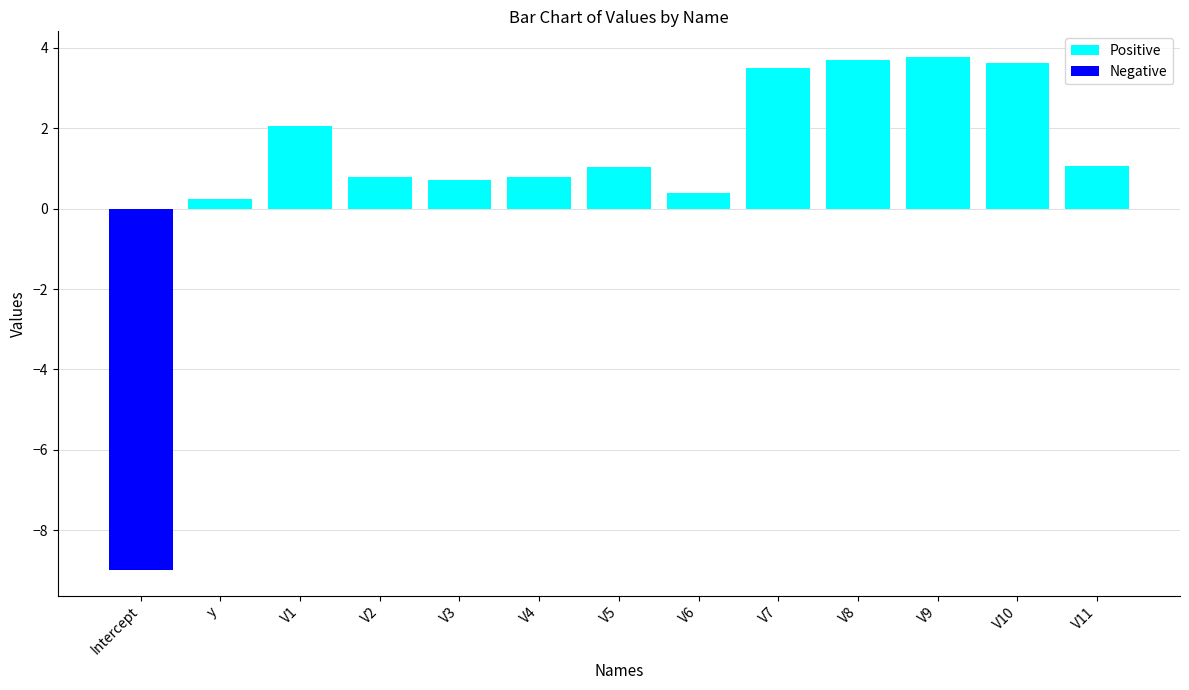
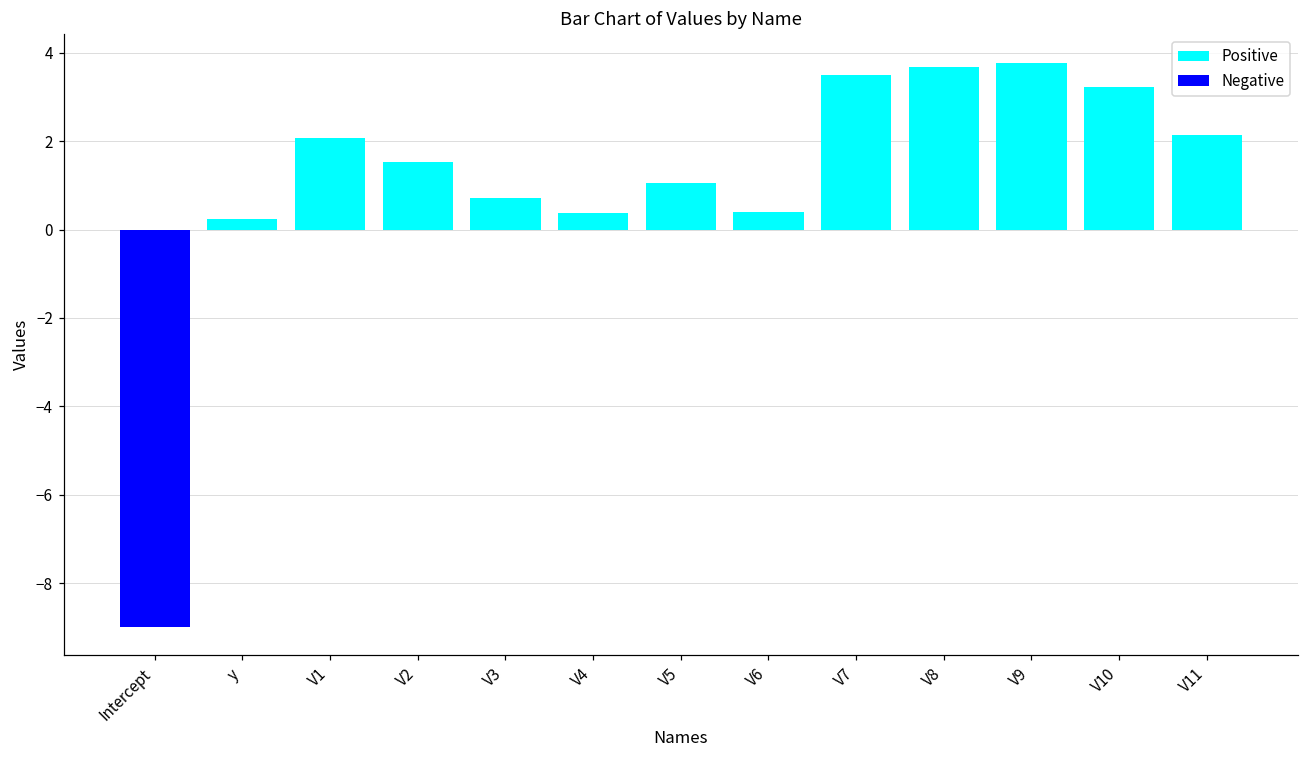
Positive, V2: 0.8 -> 1.5
Positive, V4: 0.8 -> 0.4
Positive, V10: 3.6 -> 3.2
Positive, V11: 1.1 -> 2.1
